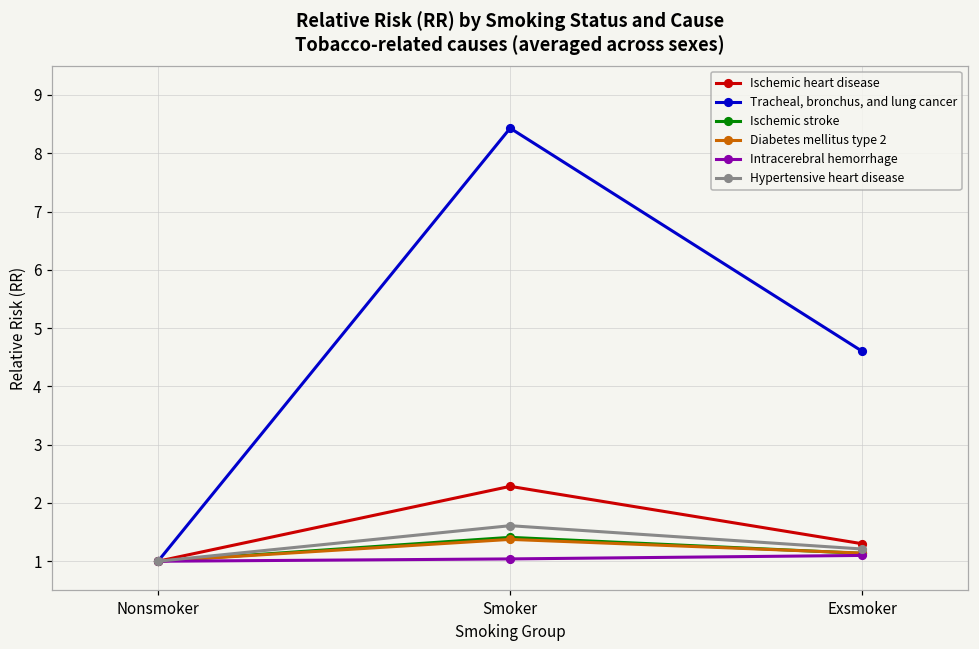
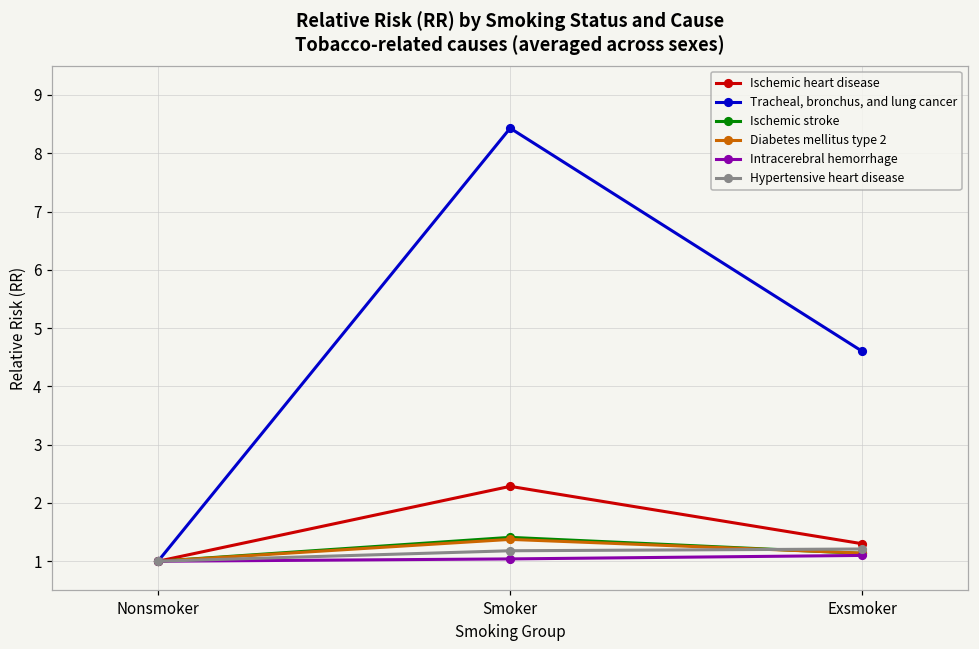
Hypertensive heart disease, Smoker: 1.6 -> 1.2
